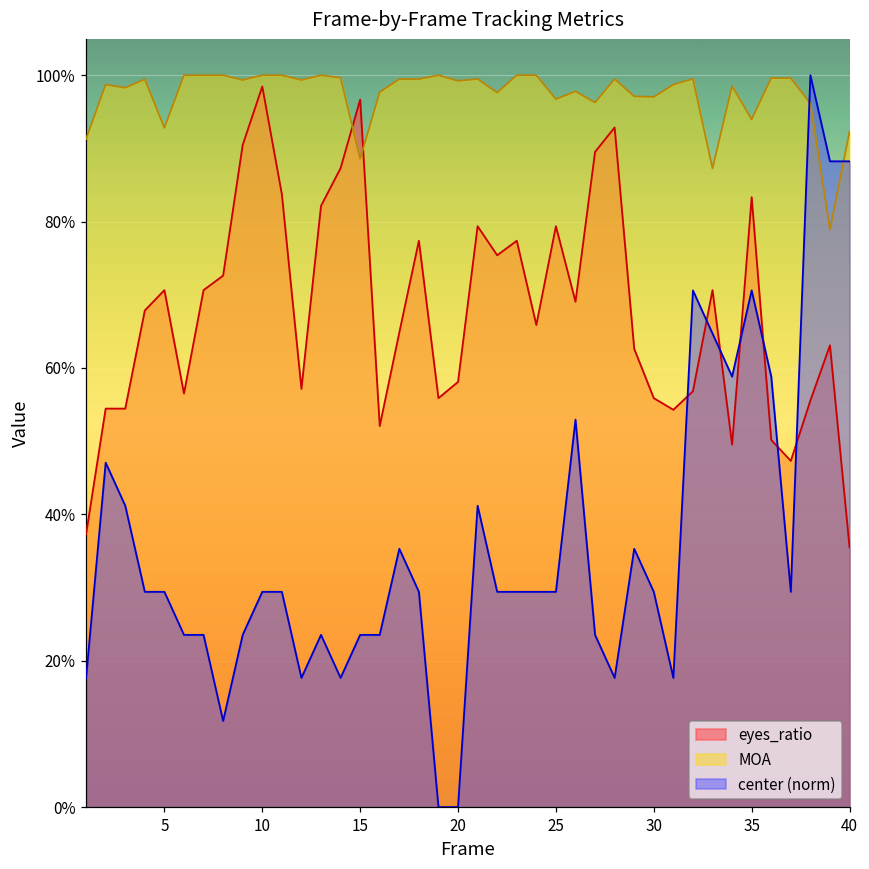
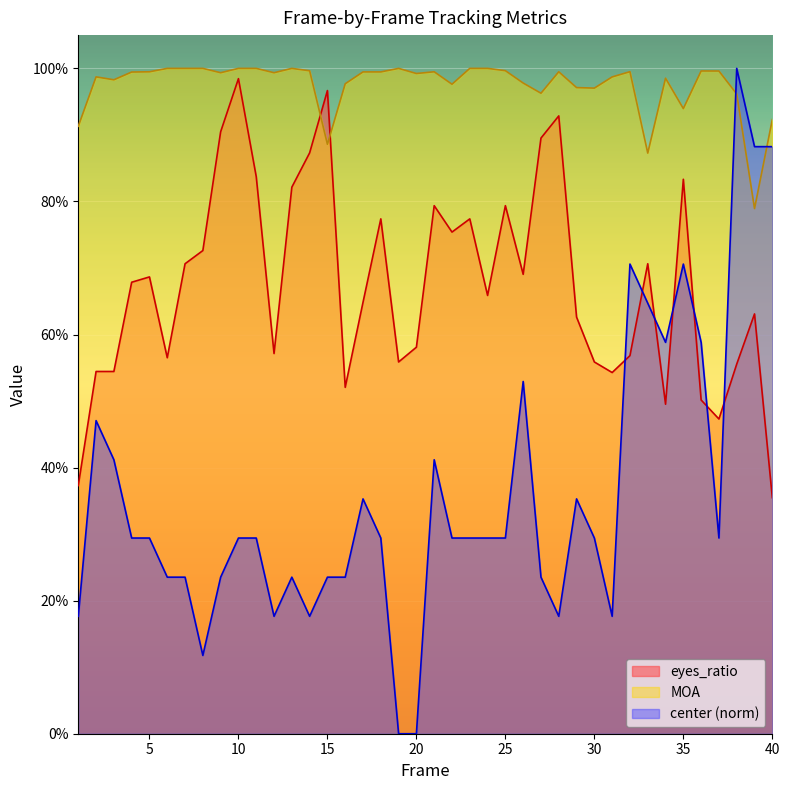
eyes_ratio, 5: 71% -> 69%
MOA, 5: 93% -> 99%
MOA, 25: 97% -> 100%
